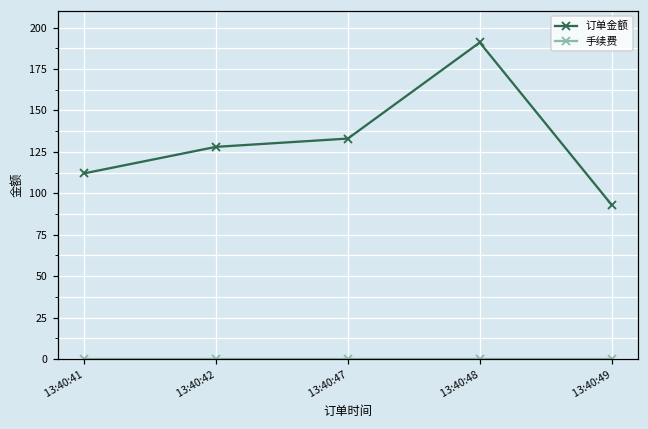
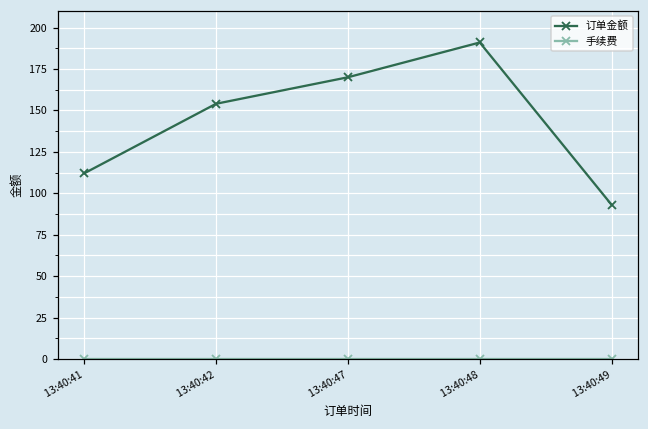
订单金额, 13:40:42: 128 -> 154
订单金额, 13:40:47: 133 -> 170
